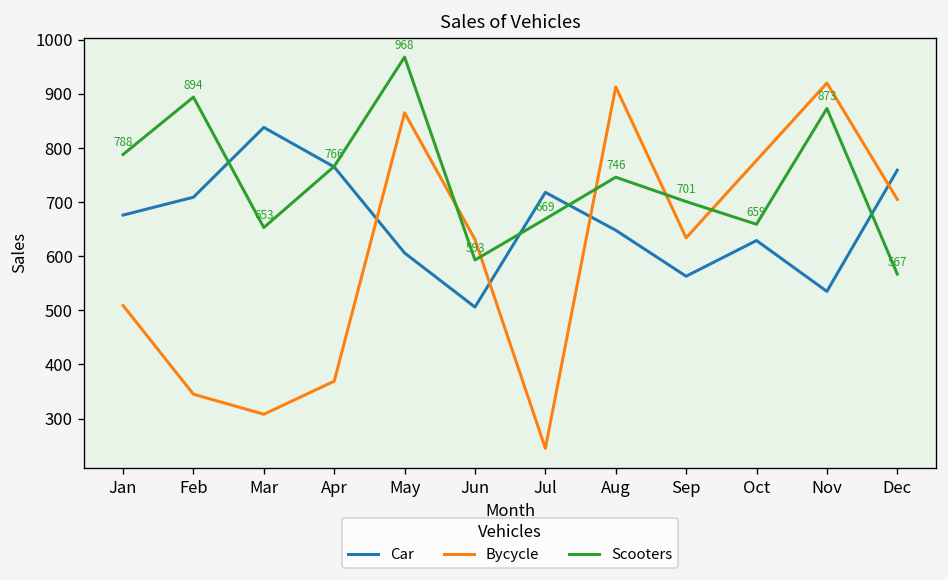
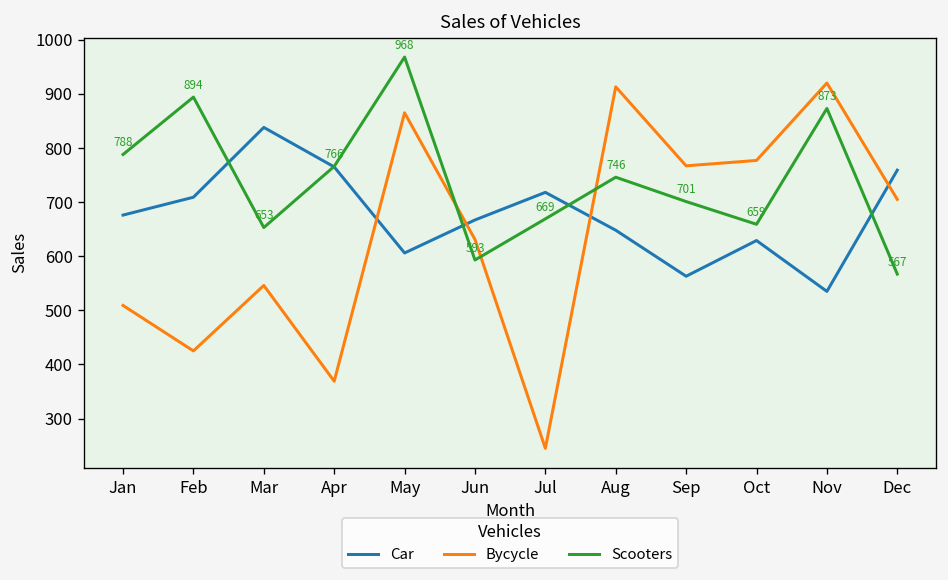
Bycycle, Feb: 350 -> 430
Bycycle, Mar: 310 -> 550
Car, Jun: 510 -> 670
Bycycle, Sep: 630 -> 770
